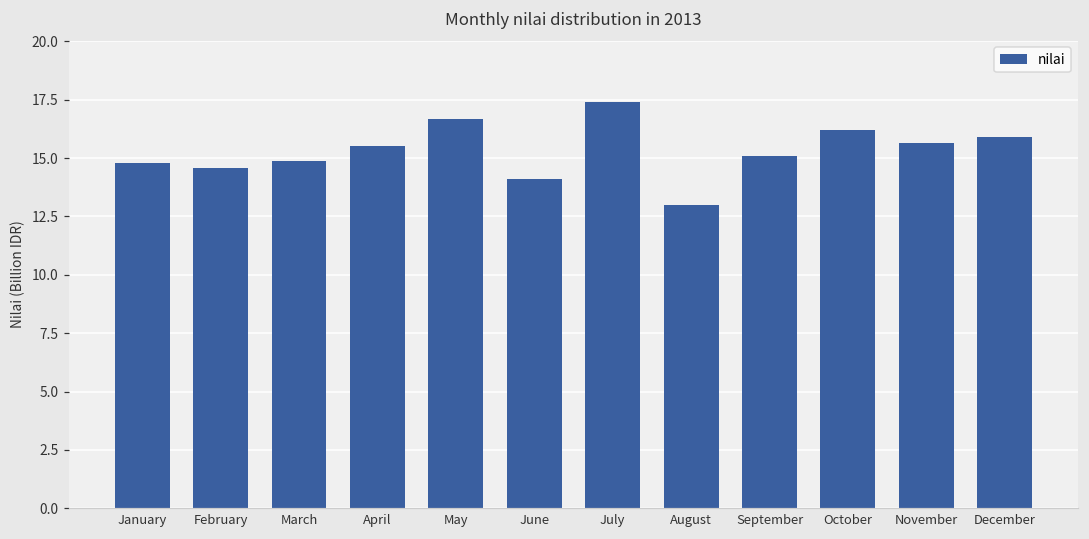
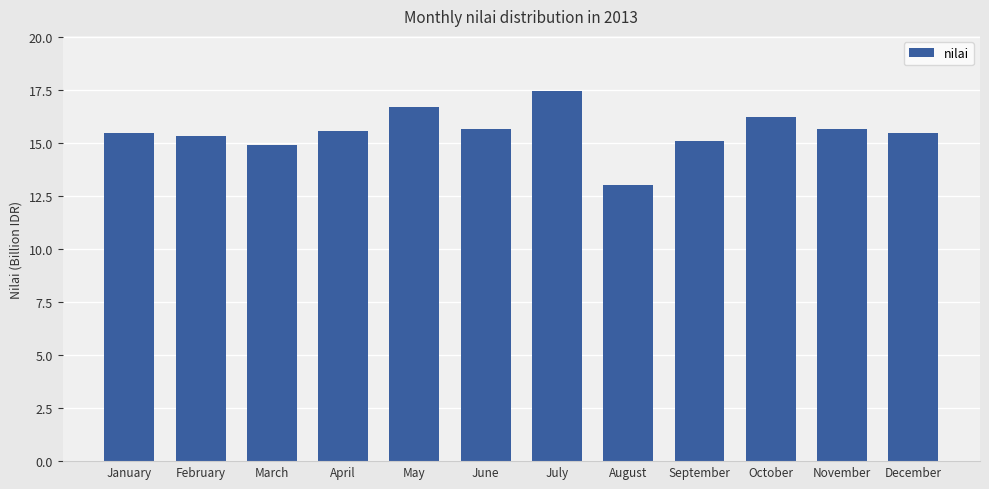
January: 14.8 -> 15.5
February: 14.6 -> 15.3
June: 14.1 -> 15.6
December: 15.9 -> 15.5
